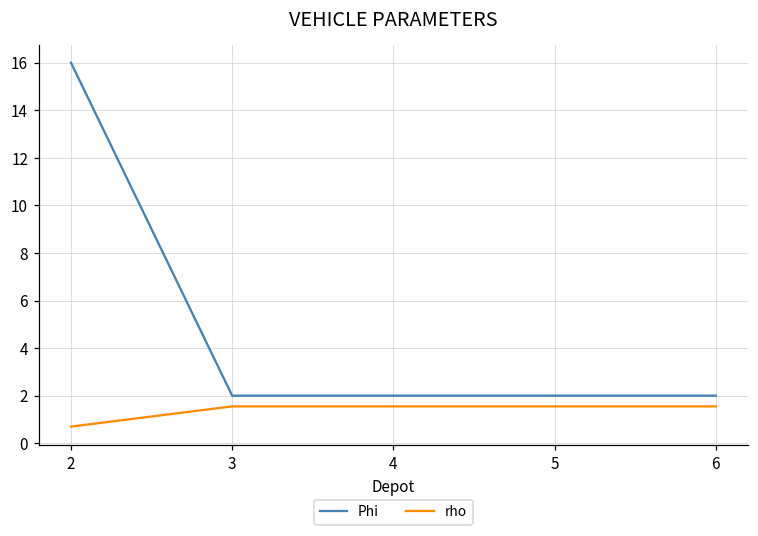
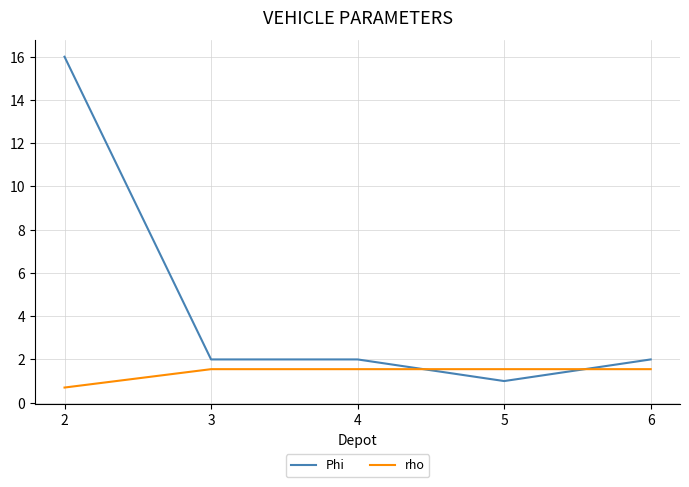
Phi, 5: 2 -> 1
